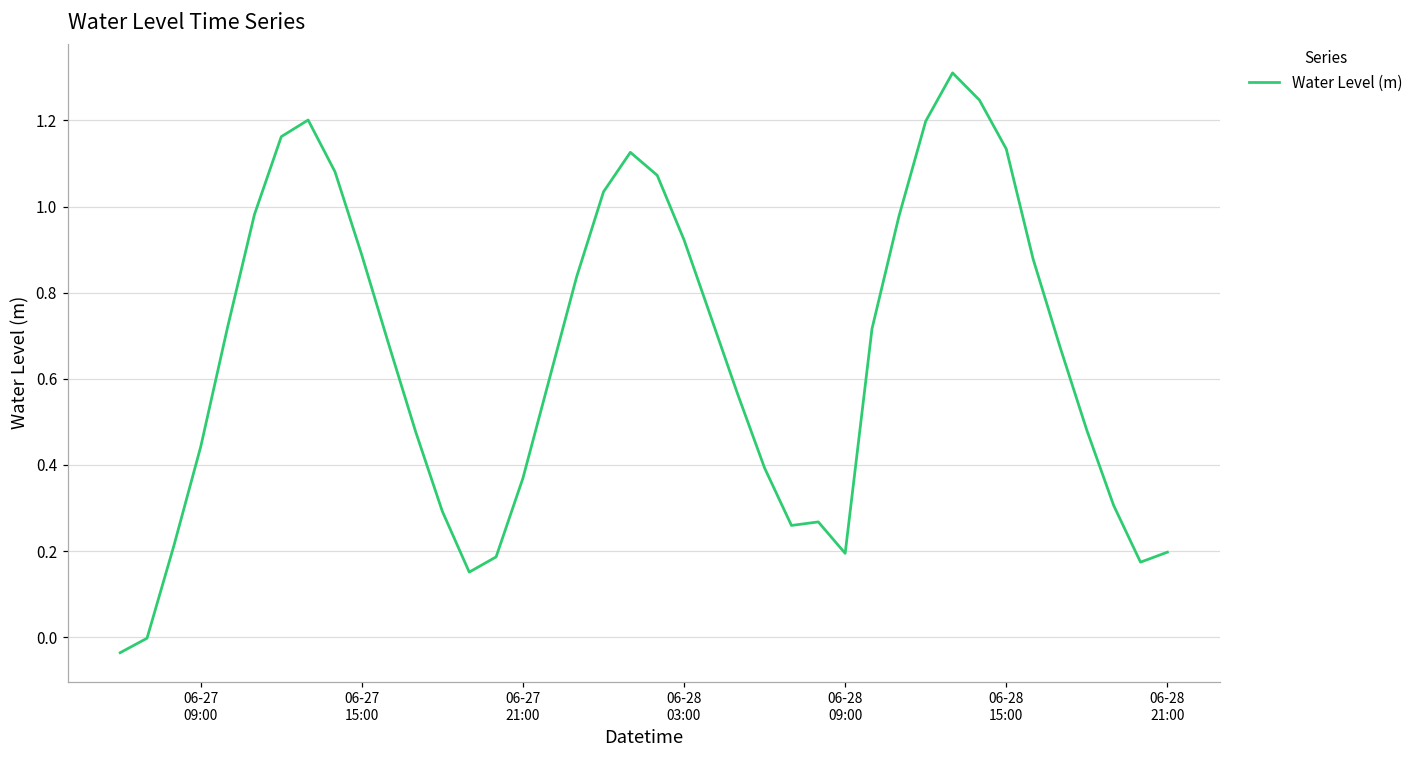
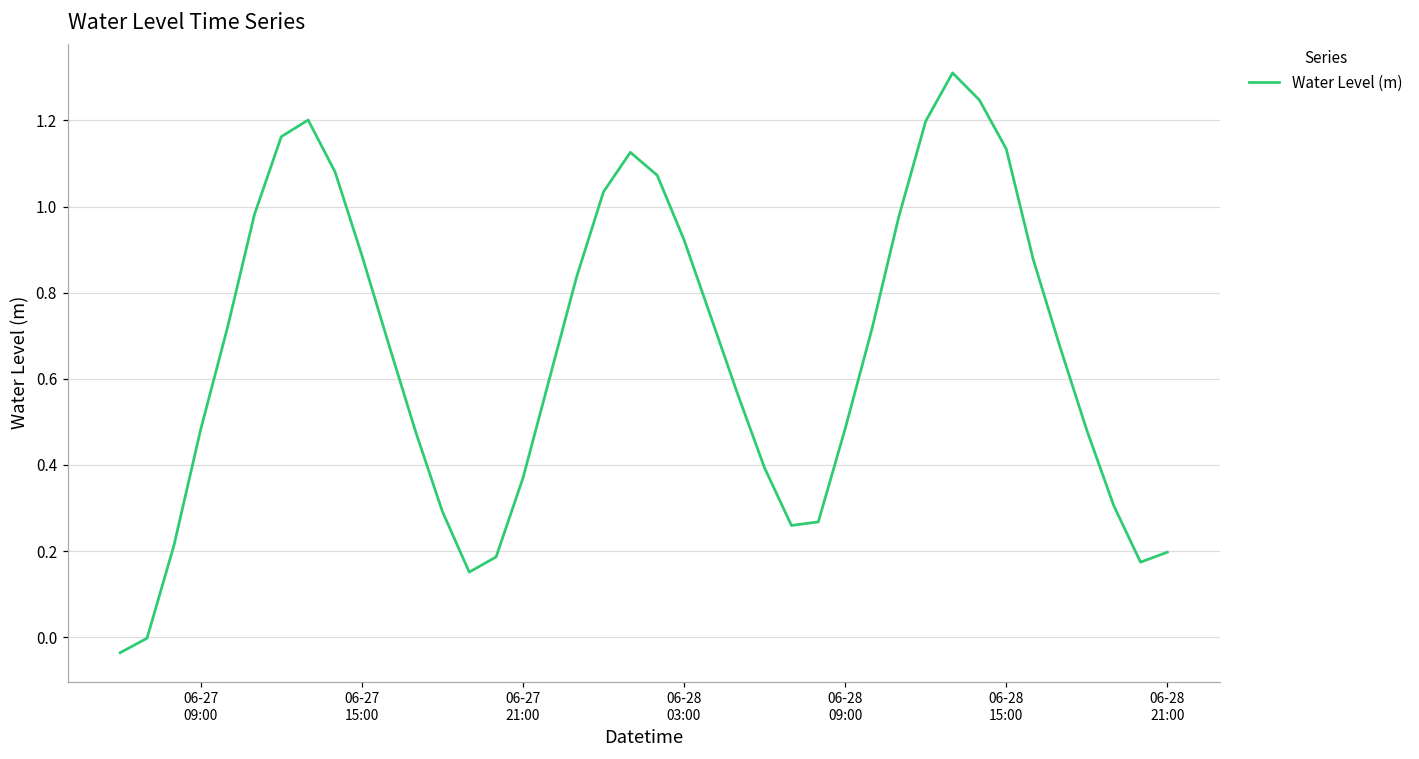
06-27 09:00: 0.44 -> 0.48
06-28 09:00: 0.19 -> 0.48
